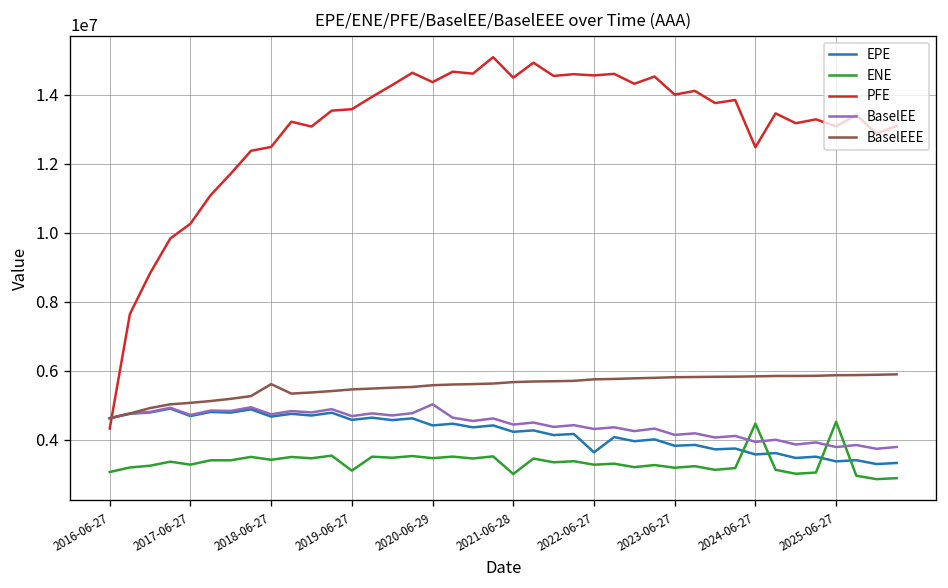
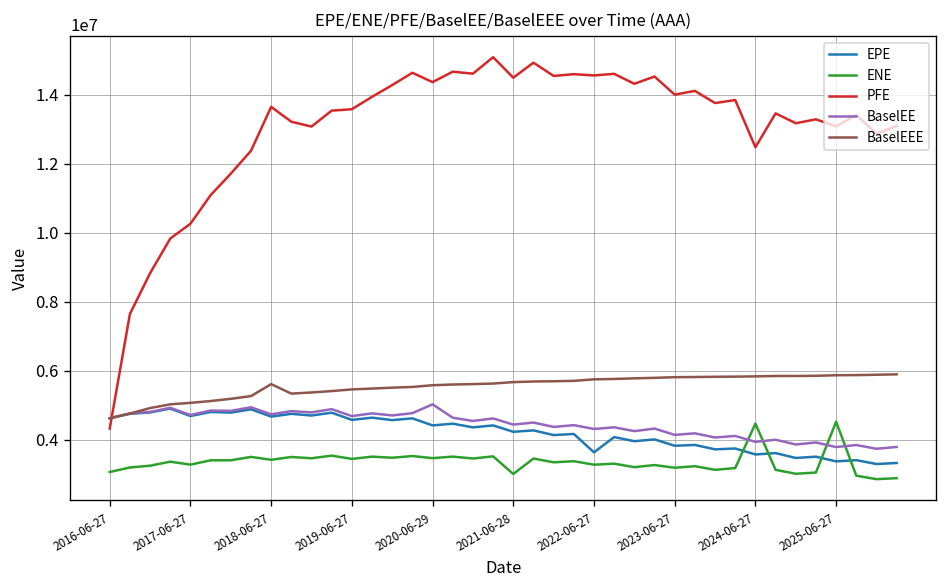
PFE, 2018-06-27: 12500000 -> 13600000
ENE, 2019-06-27: 3100000 -> 3400000
